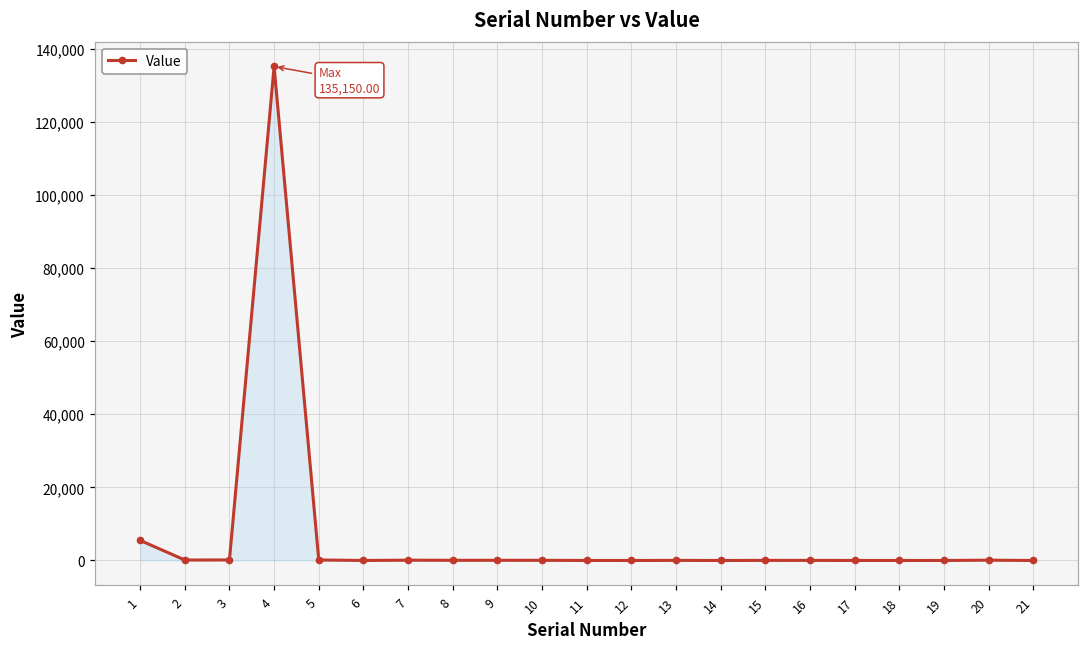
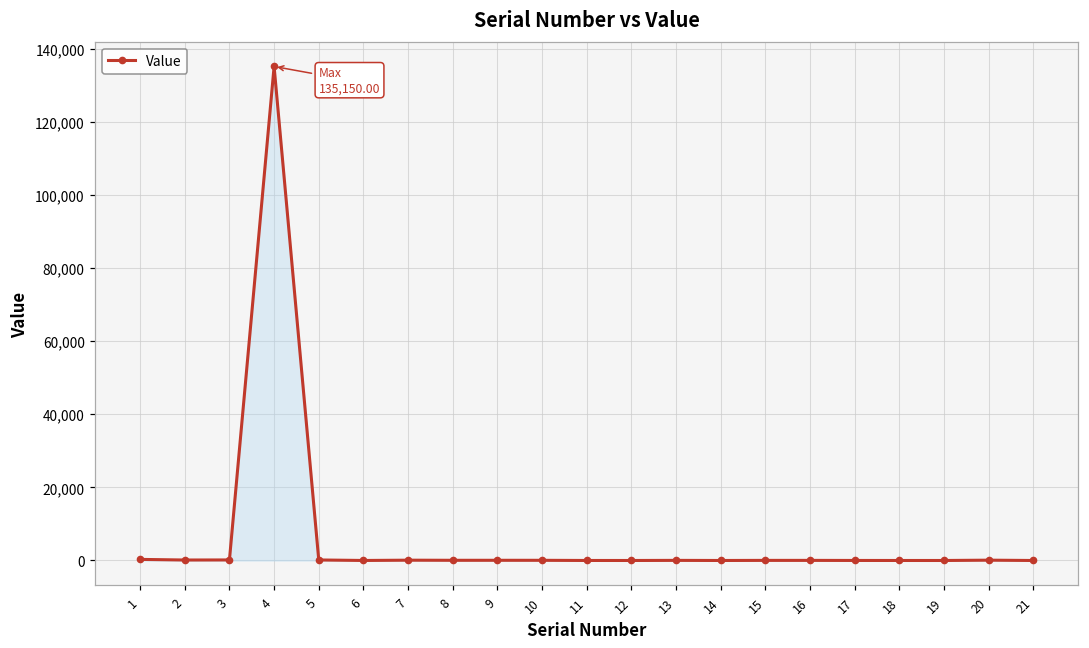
1: 6,000 -> 0
